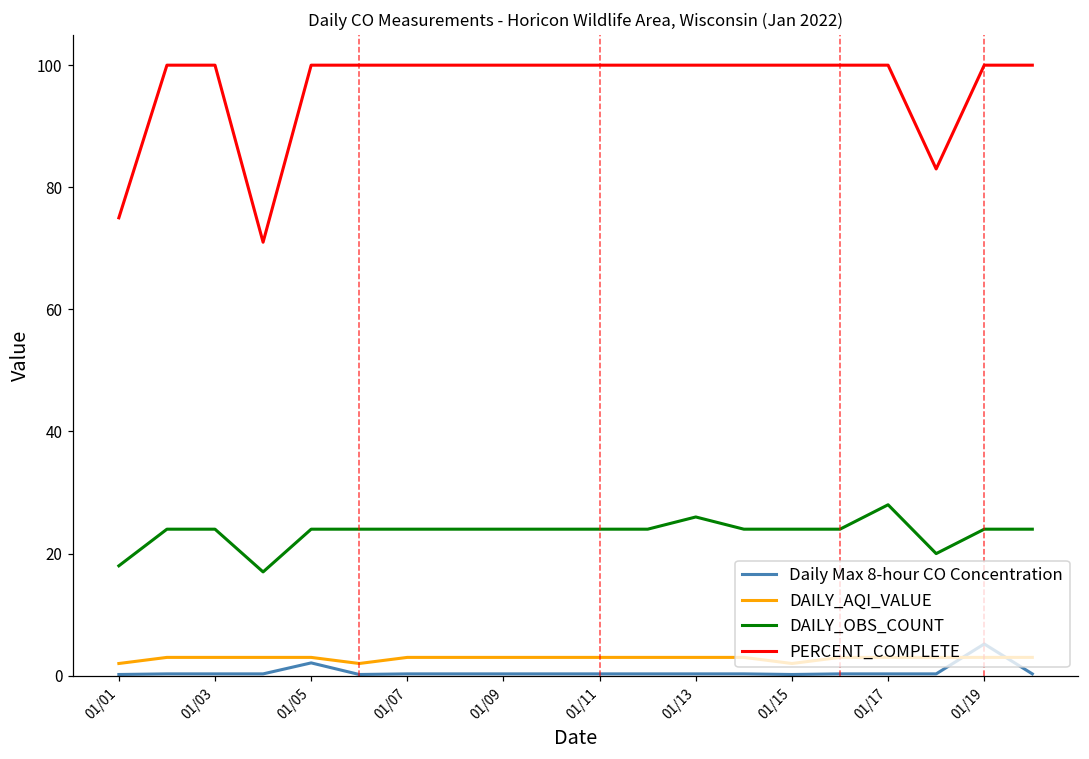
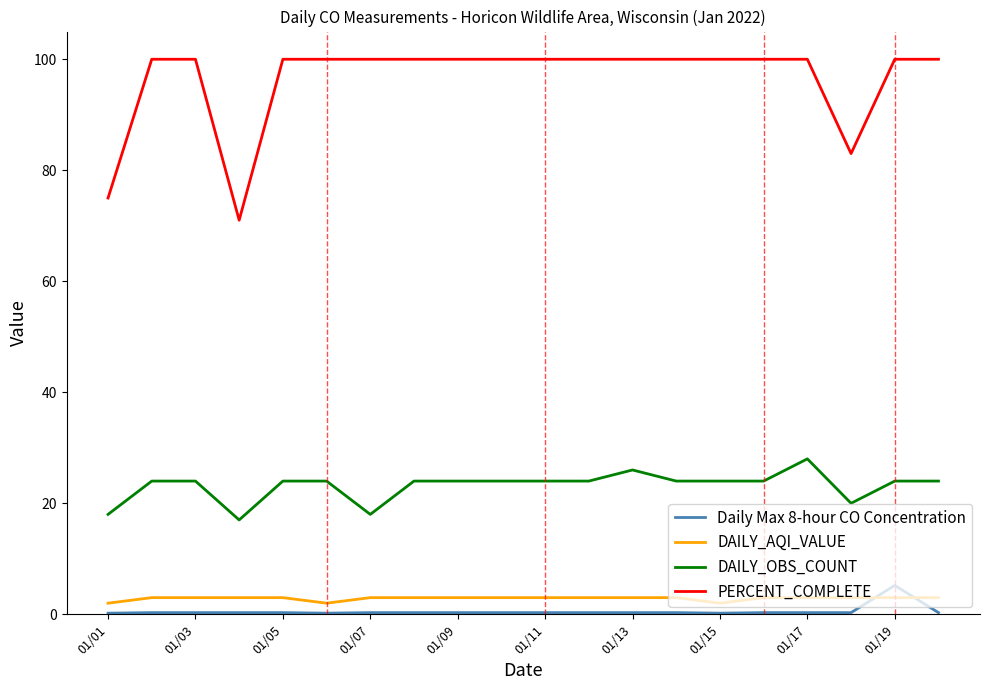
Daily Max 8-hour CO Concentration, 01/05: 2 -> 0
DAILY_OBS_COUNT, 01/07: 24 -> 18
